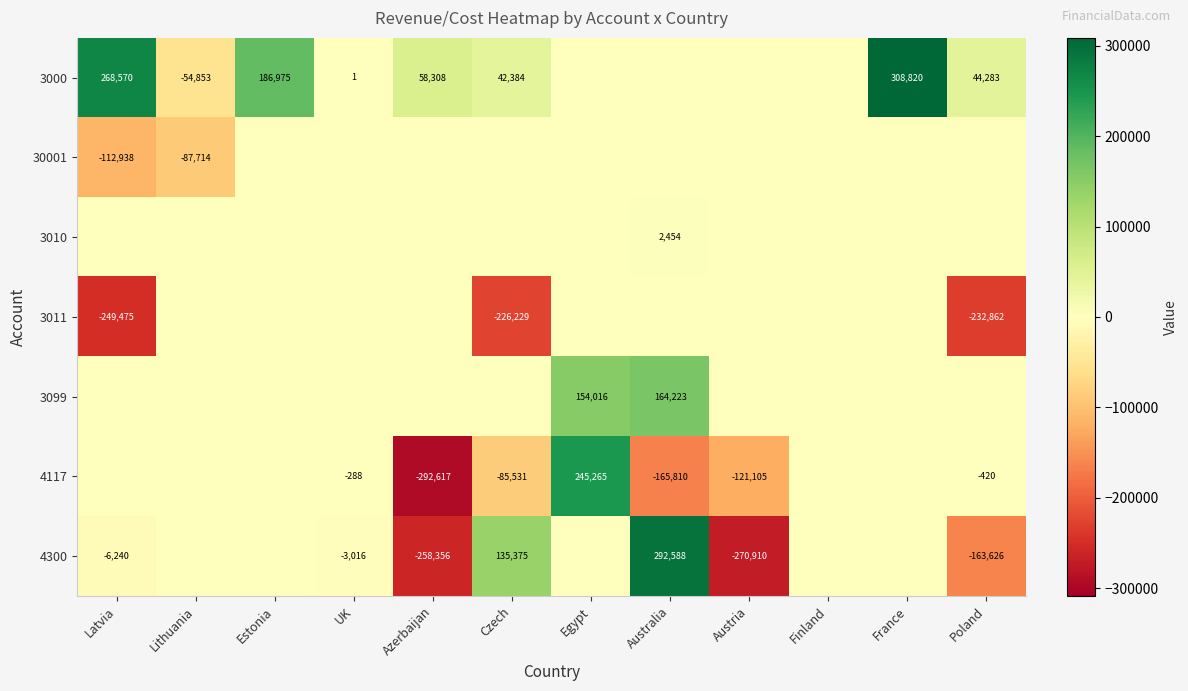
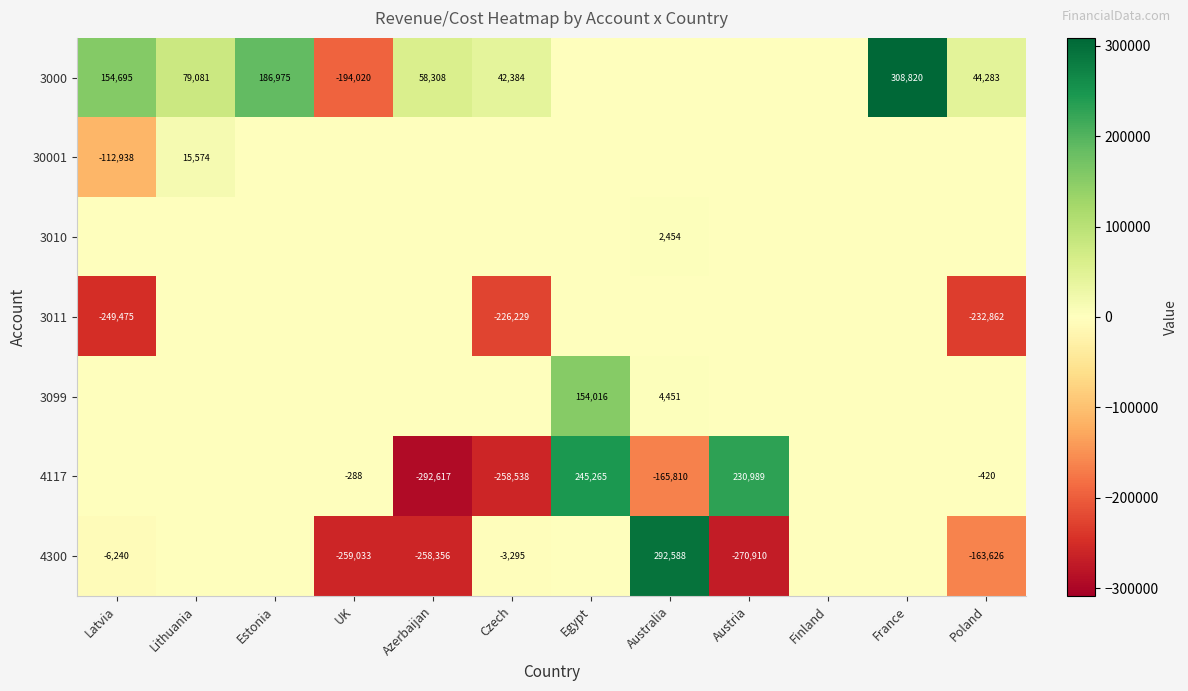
3000, Latvia: 268,570 -> 154,695
3000, Lithuania: -54,853 -> 79,081
3000, UK: 1 -> -194,020
30001, Lithuania: -87,714 -> 15,574
3099, Australia: 164,223 -> 4,451
4117, Czech: -85,531 -> -258,538
4117, Austria: -121,105 -> 230,989
4300, UK: -3,016 -> -259,033
4300, Czech: 135,375 -> -3,295
